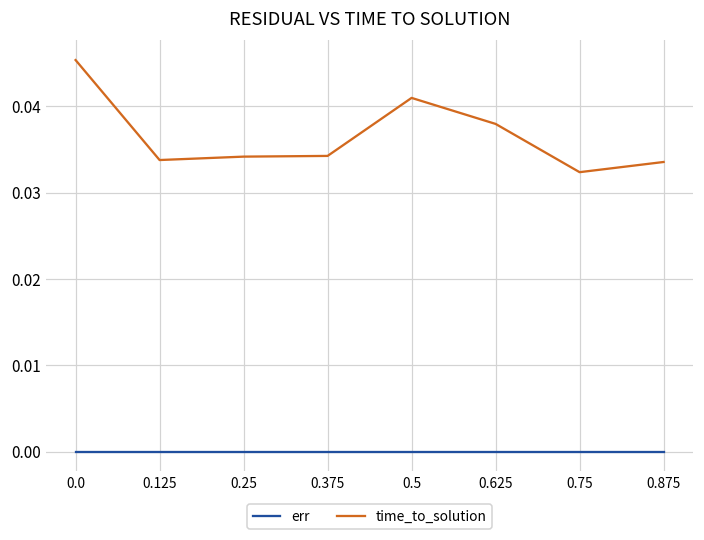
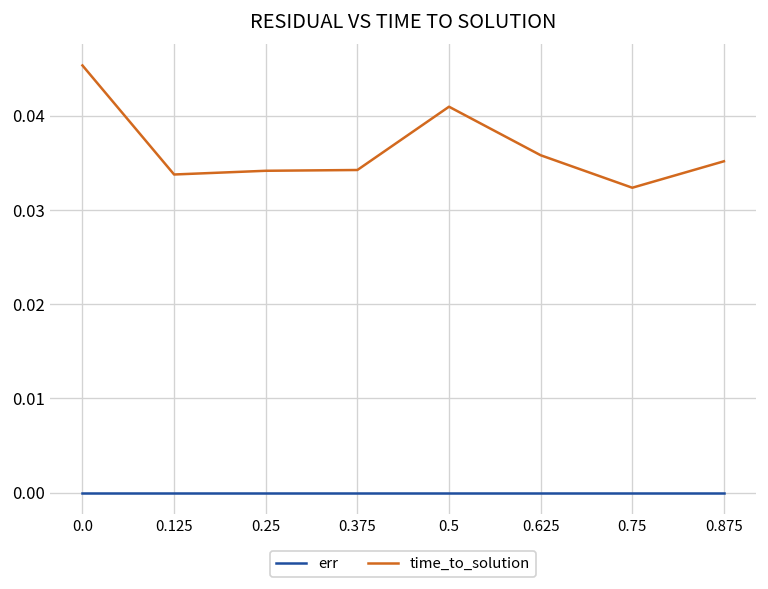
time_to_solution, 0.625: 0.038 -> 0.036
time_to_solution, 0.875: 0.034 -> 0.035
